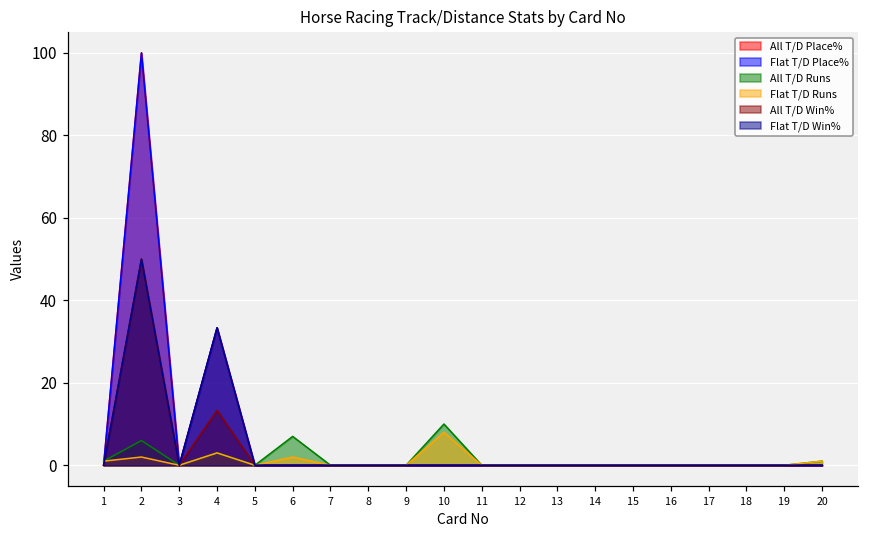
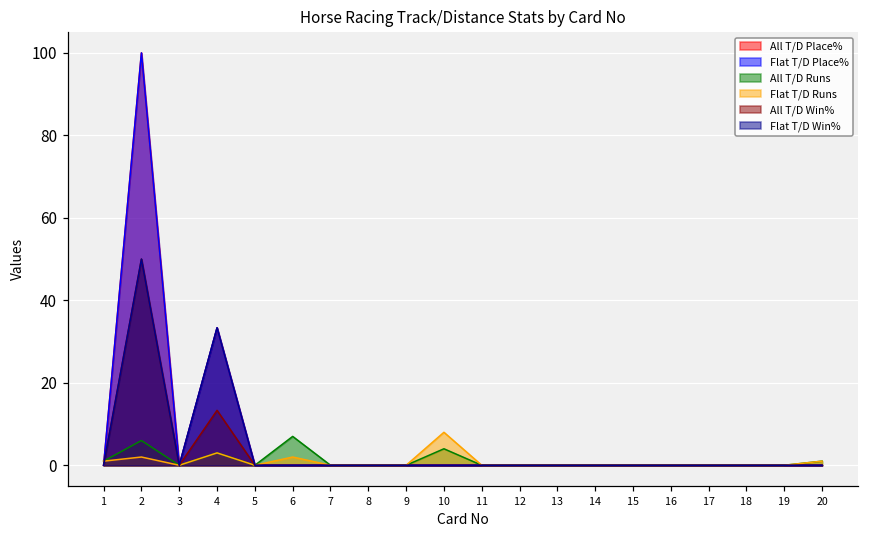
All T/D Runs, 10: 10 -> 4
